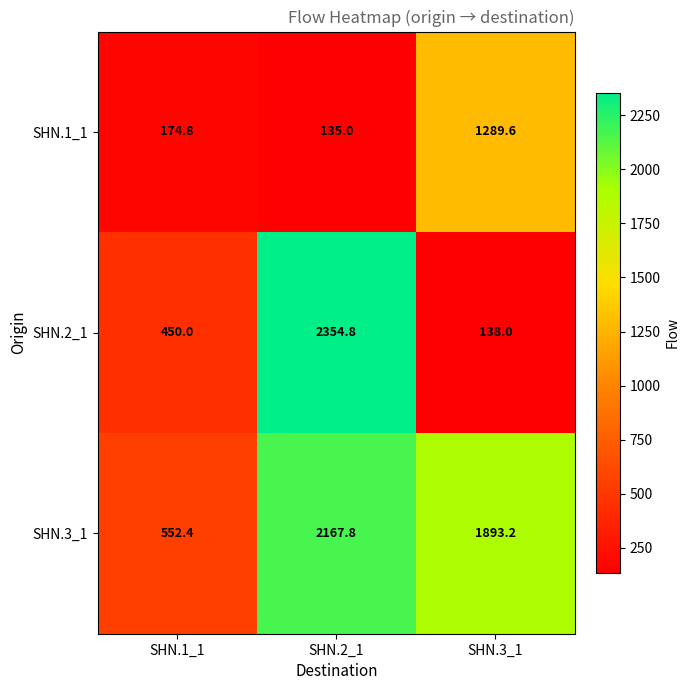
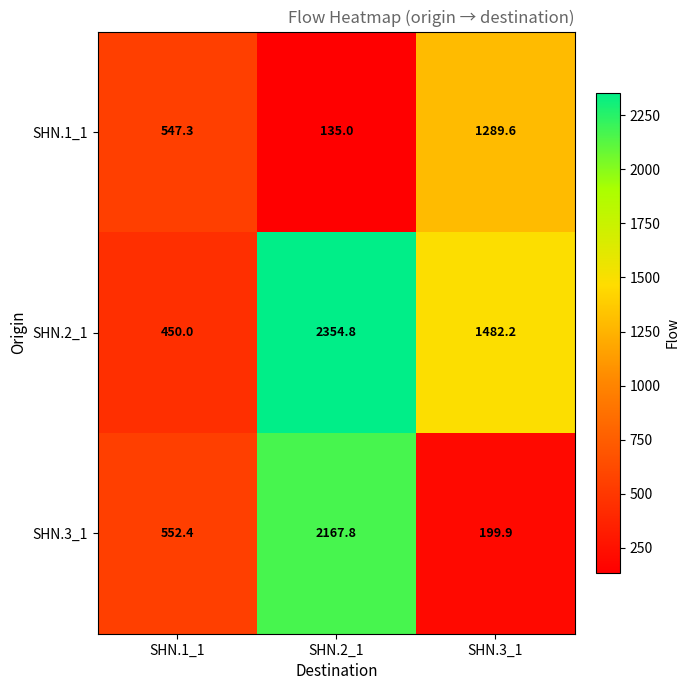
SHN.1_1, SHN.1_1: 174.8 -> 547.3
SHN.2_1, SHN.3_1: 138.0 -> 1482.2
SHN.3_1, SHN.3_1: 1893.2 -> 199.9
